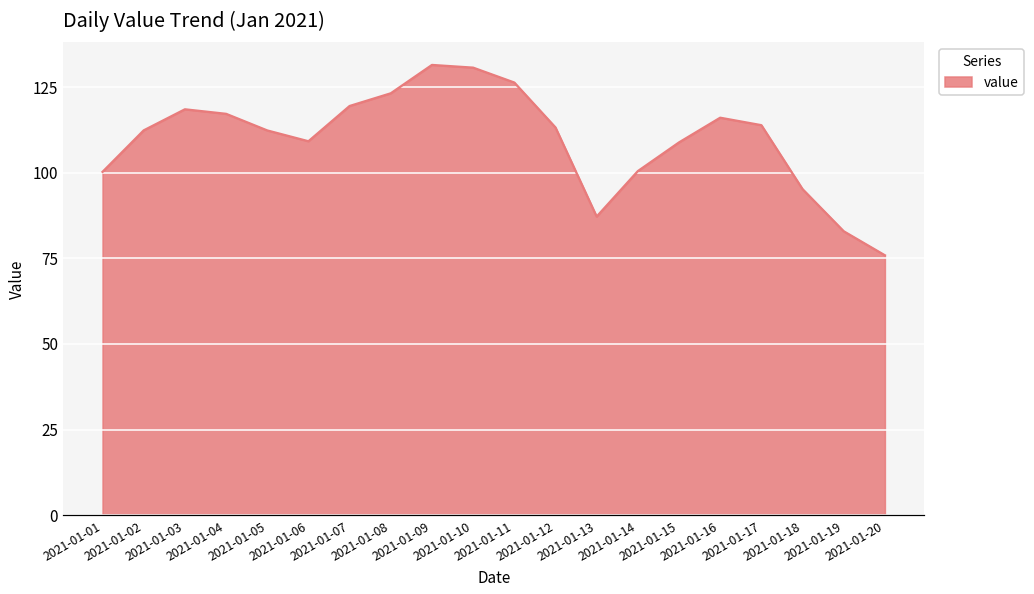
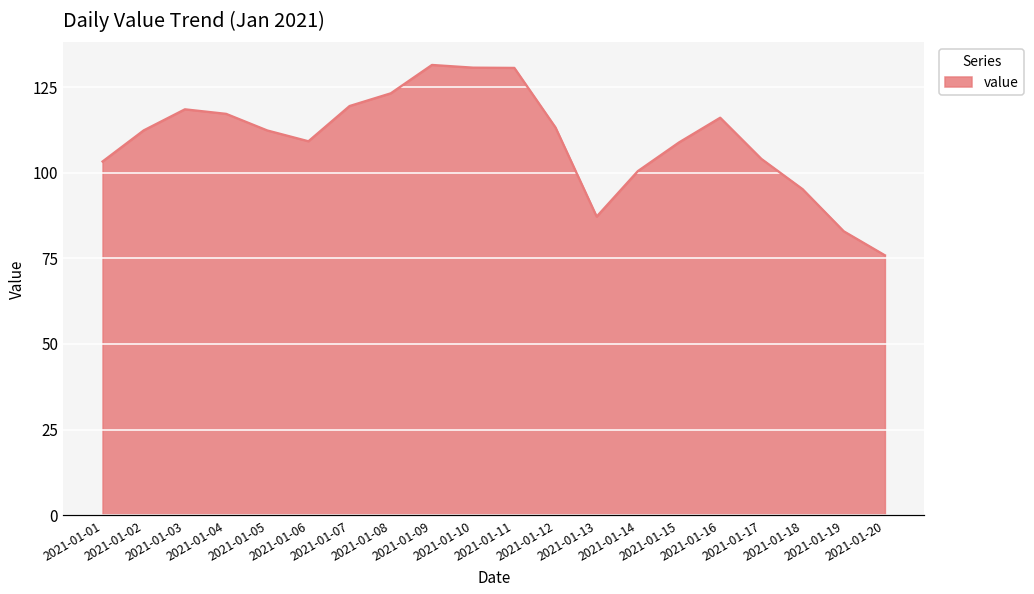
2021-01-01: 100 -> 103
2021-01-11: 126 -> 131
2021-01-17: 114 -> 104
